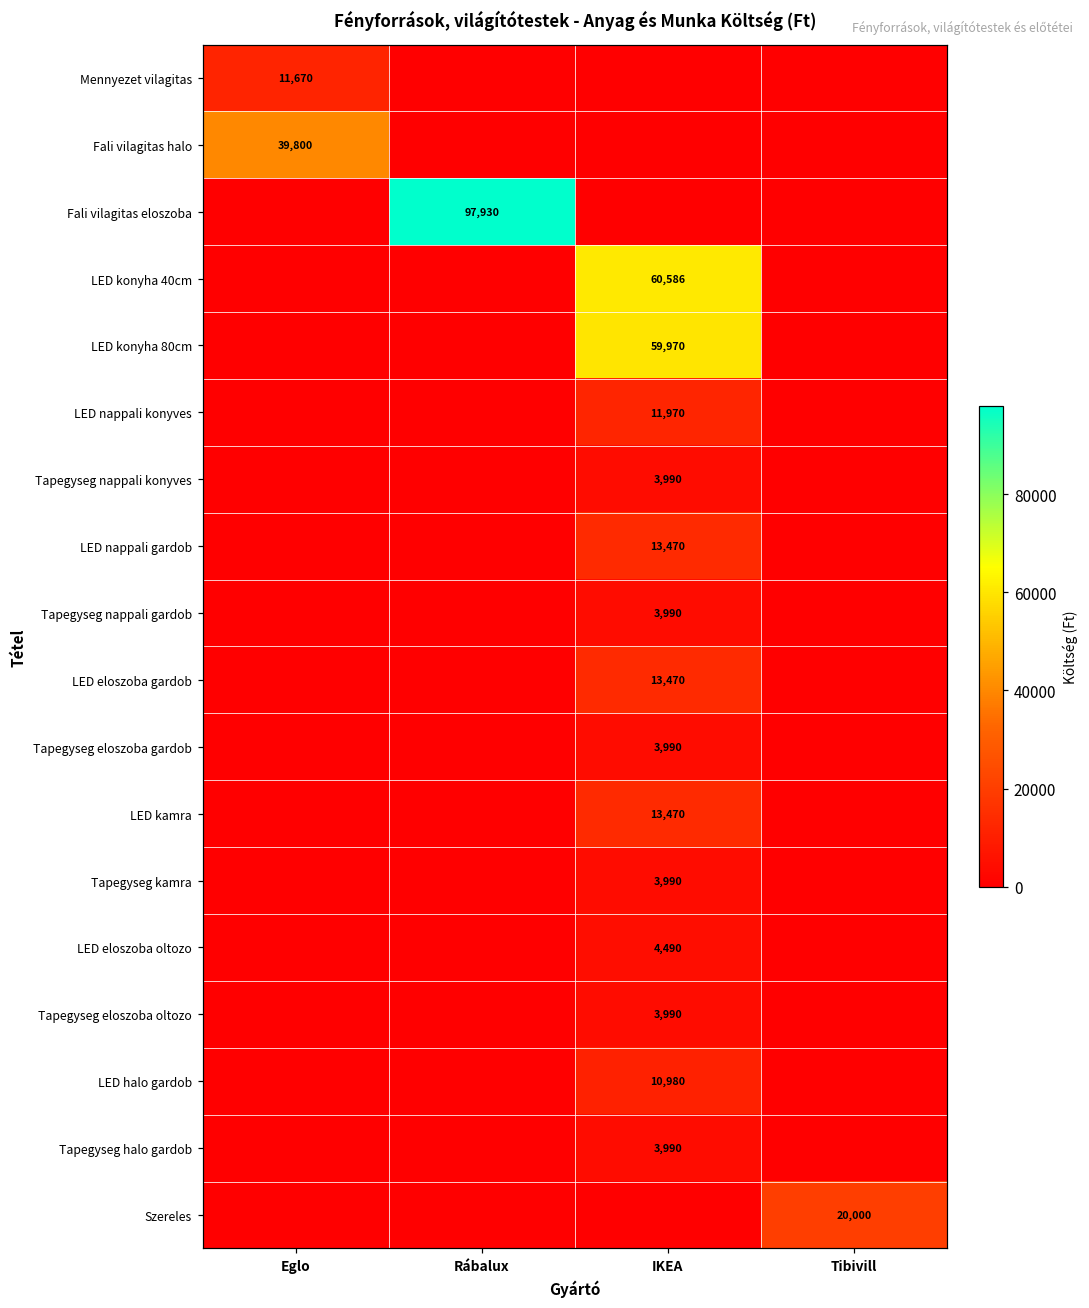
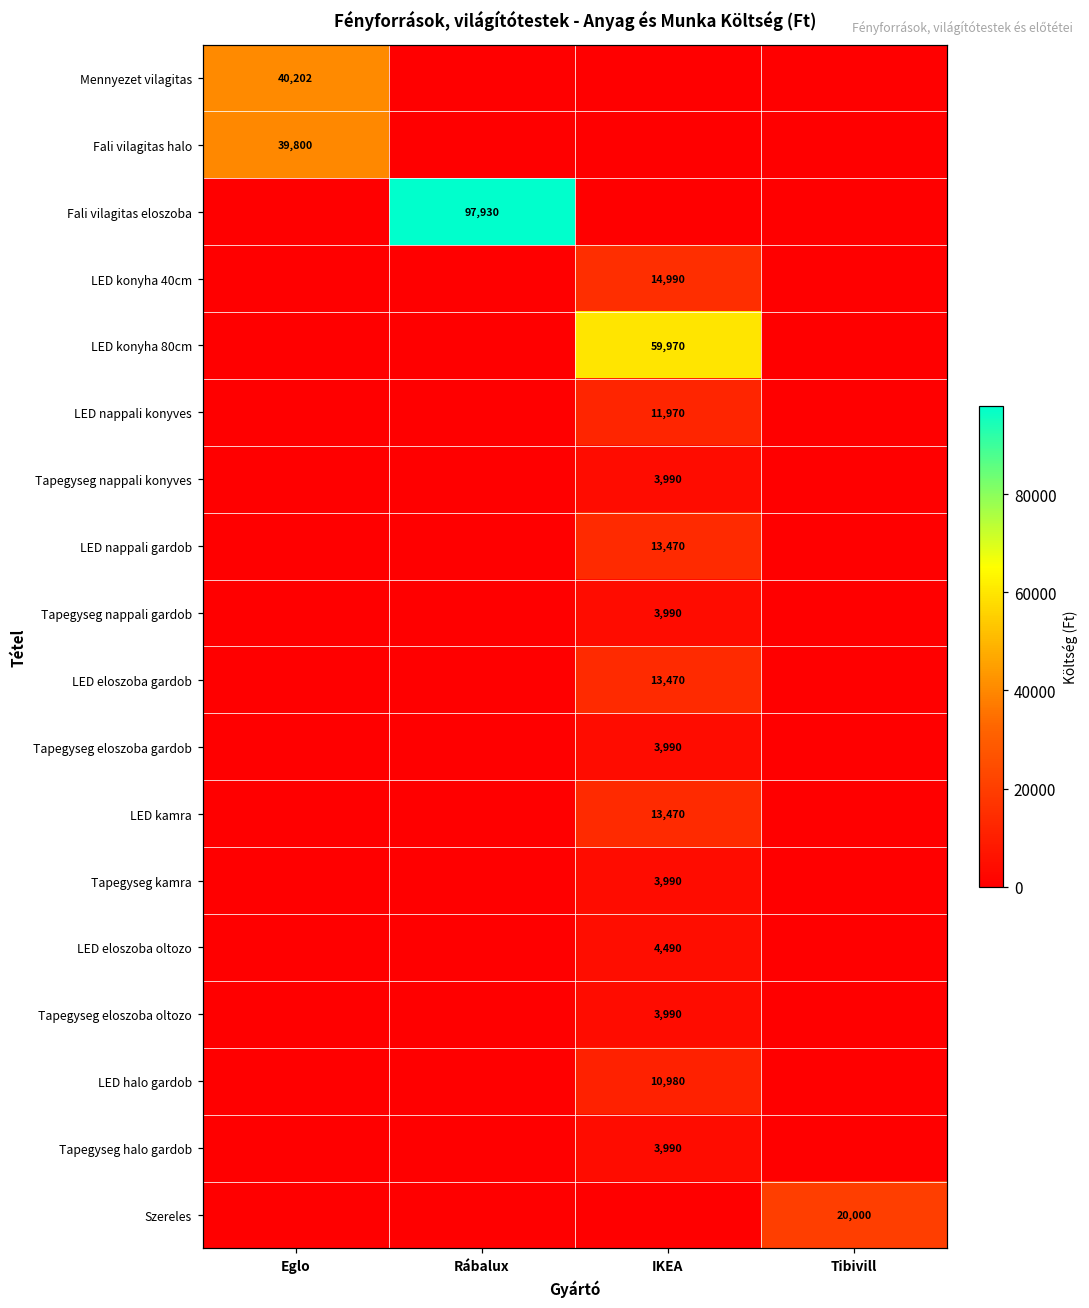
Mennyezet vilagitas, Eglo: 11,670 -> 40,202
LED konyha 40cm, IKEA: 60,586 -> 14,990
